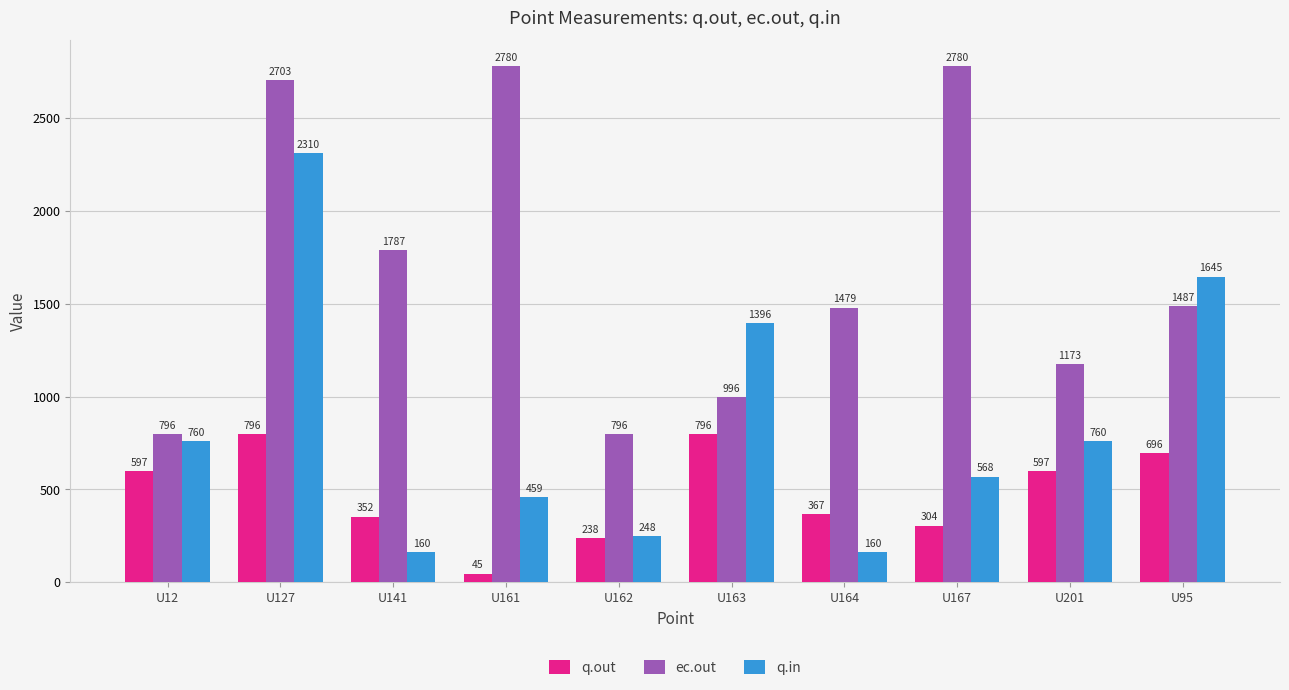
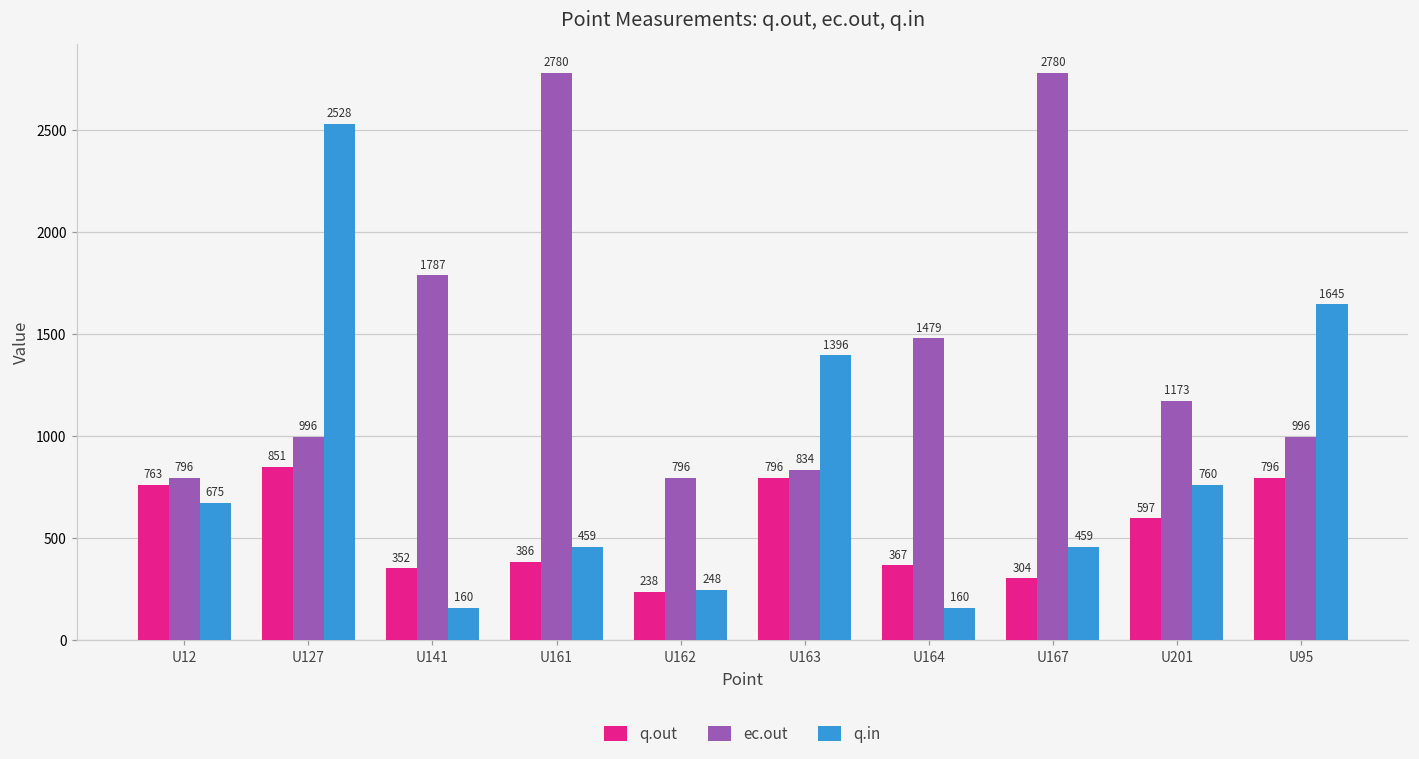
q.out, U12: 597 -> 763
q.in, U12: 760 -> 675
q.out, U127: 796 -> 851
ec.out, U127: 2703 -> 996
q.in, U127: 2310 -> 2528
q.out, U161: 45 -> 386
ec.out, U163: 996 -> 834
q.in, U167: 568 -> 459
q.out, U95: 696 -> 796
ec.out, U95: 1487 -> 996
